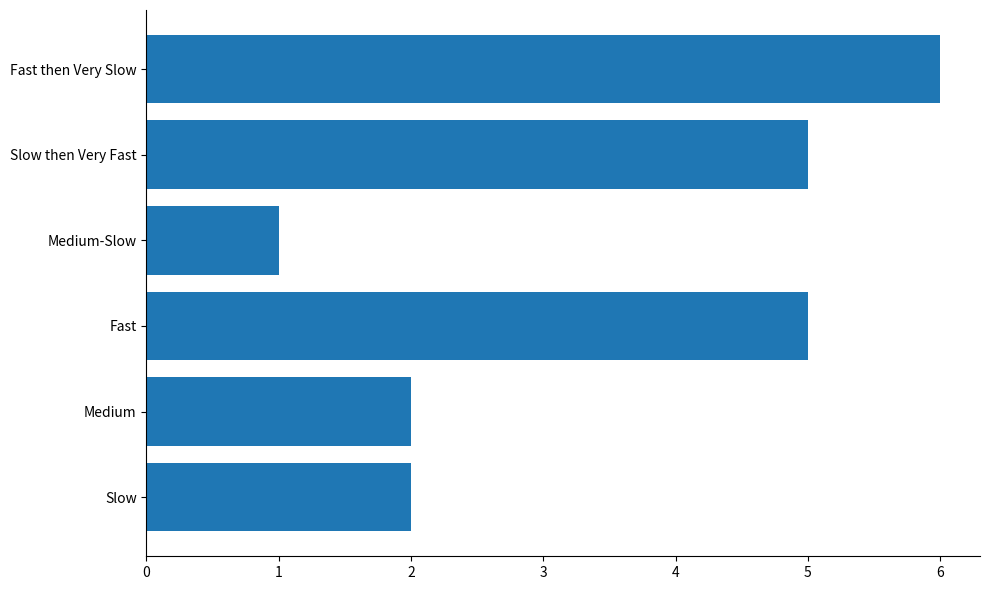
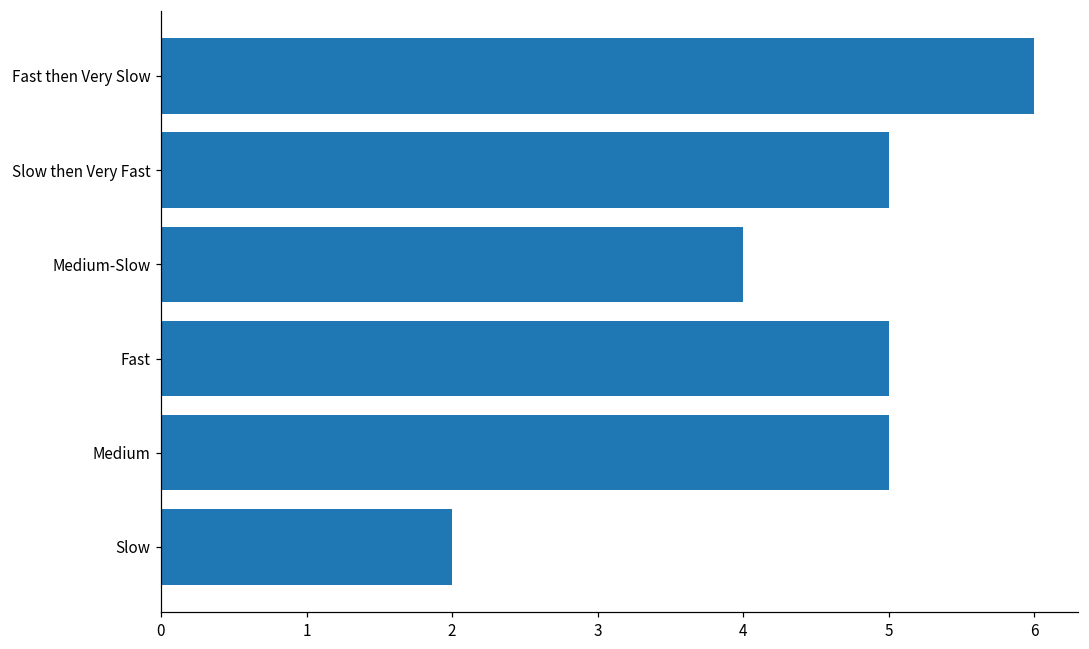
Medium-Slow: 1 -> 4
Medium: 2 -> 5
